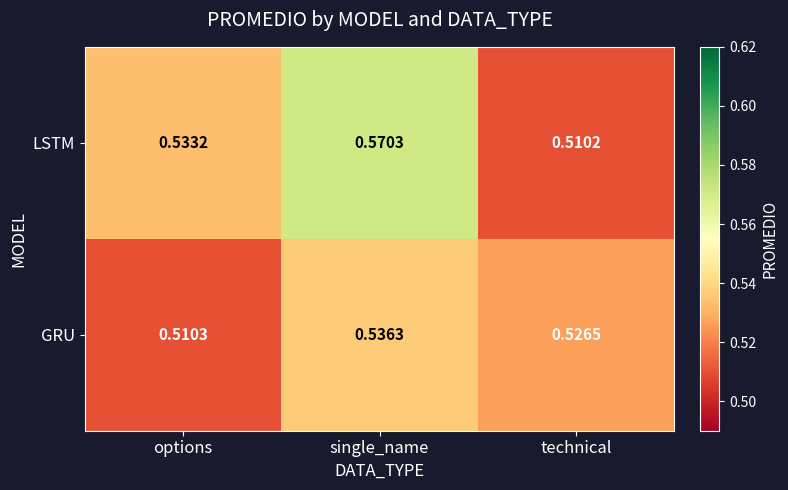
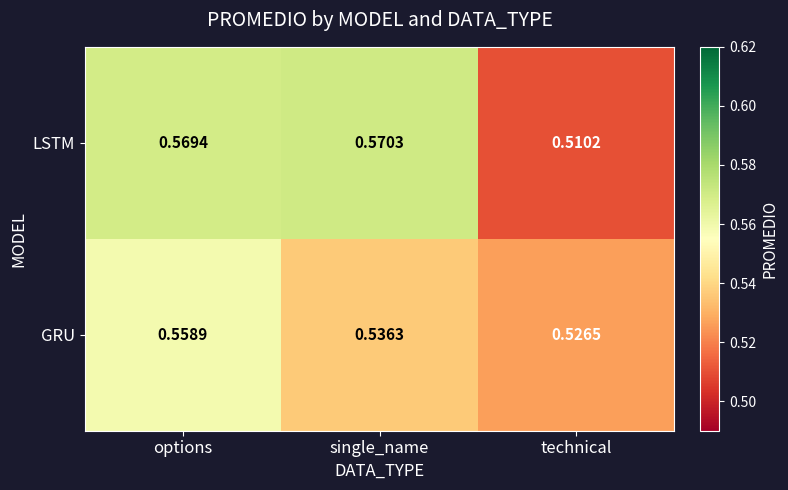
LSTM, options: 0.5332 -> 0.5694
GRU, options: 0.5103 -> 0.5589
